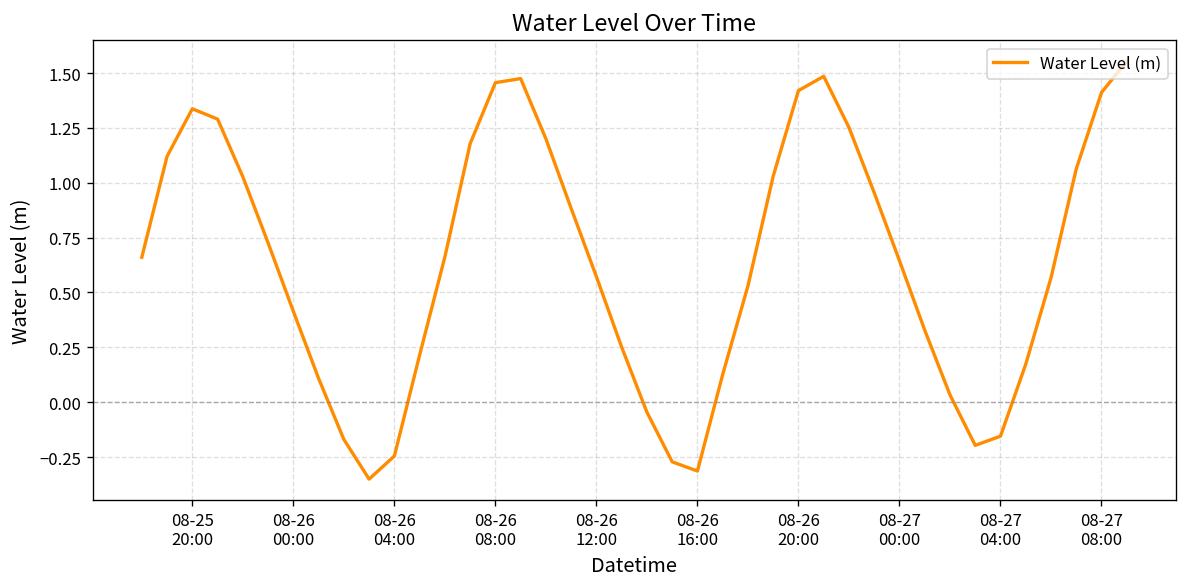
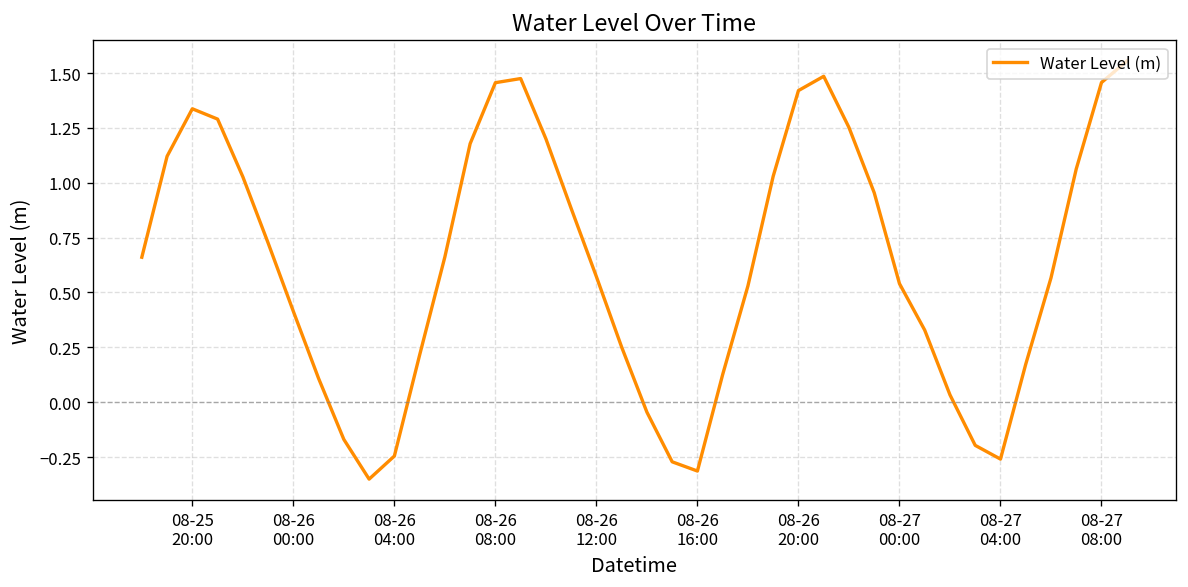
08-27 00:00: 0.64 -> 0.54
08-27 04:00: -0.15 -> -0.26
08-27 08:00: 1.41 -> 1.46
